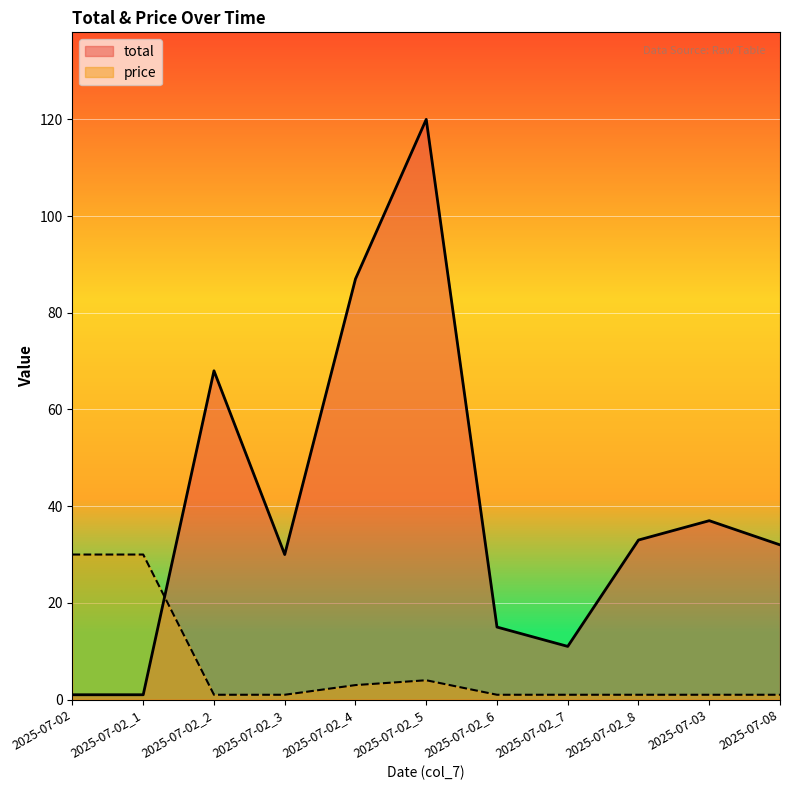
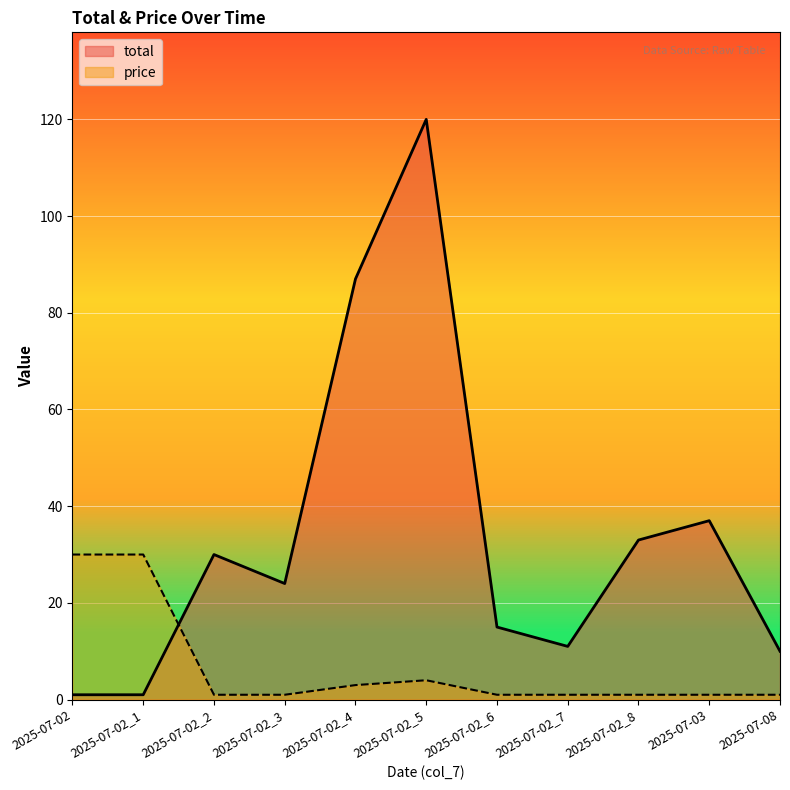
total, 2025-07-02_2: 68 -> 30
total, 2025-07-02_3: 30 -> 24
total, 2025-07-08: 32 -> 10
